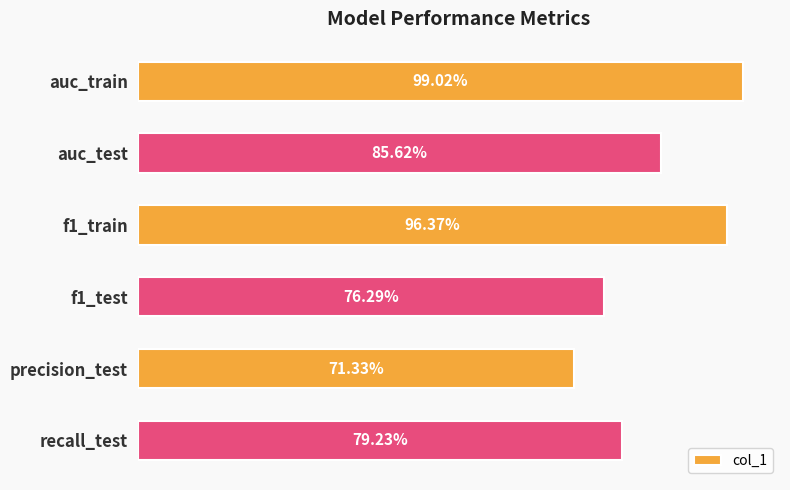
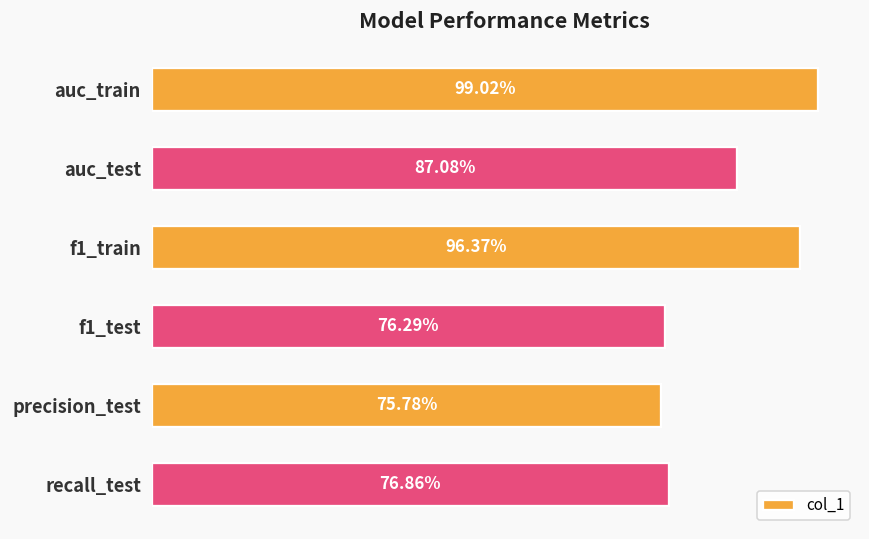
auc_test: 85.62% -> 87.08%
precision_test: 71.33% -> 75.78%
recall_test: 79.23% -> 76.86%
